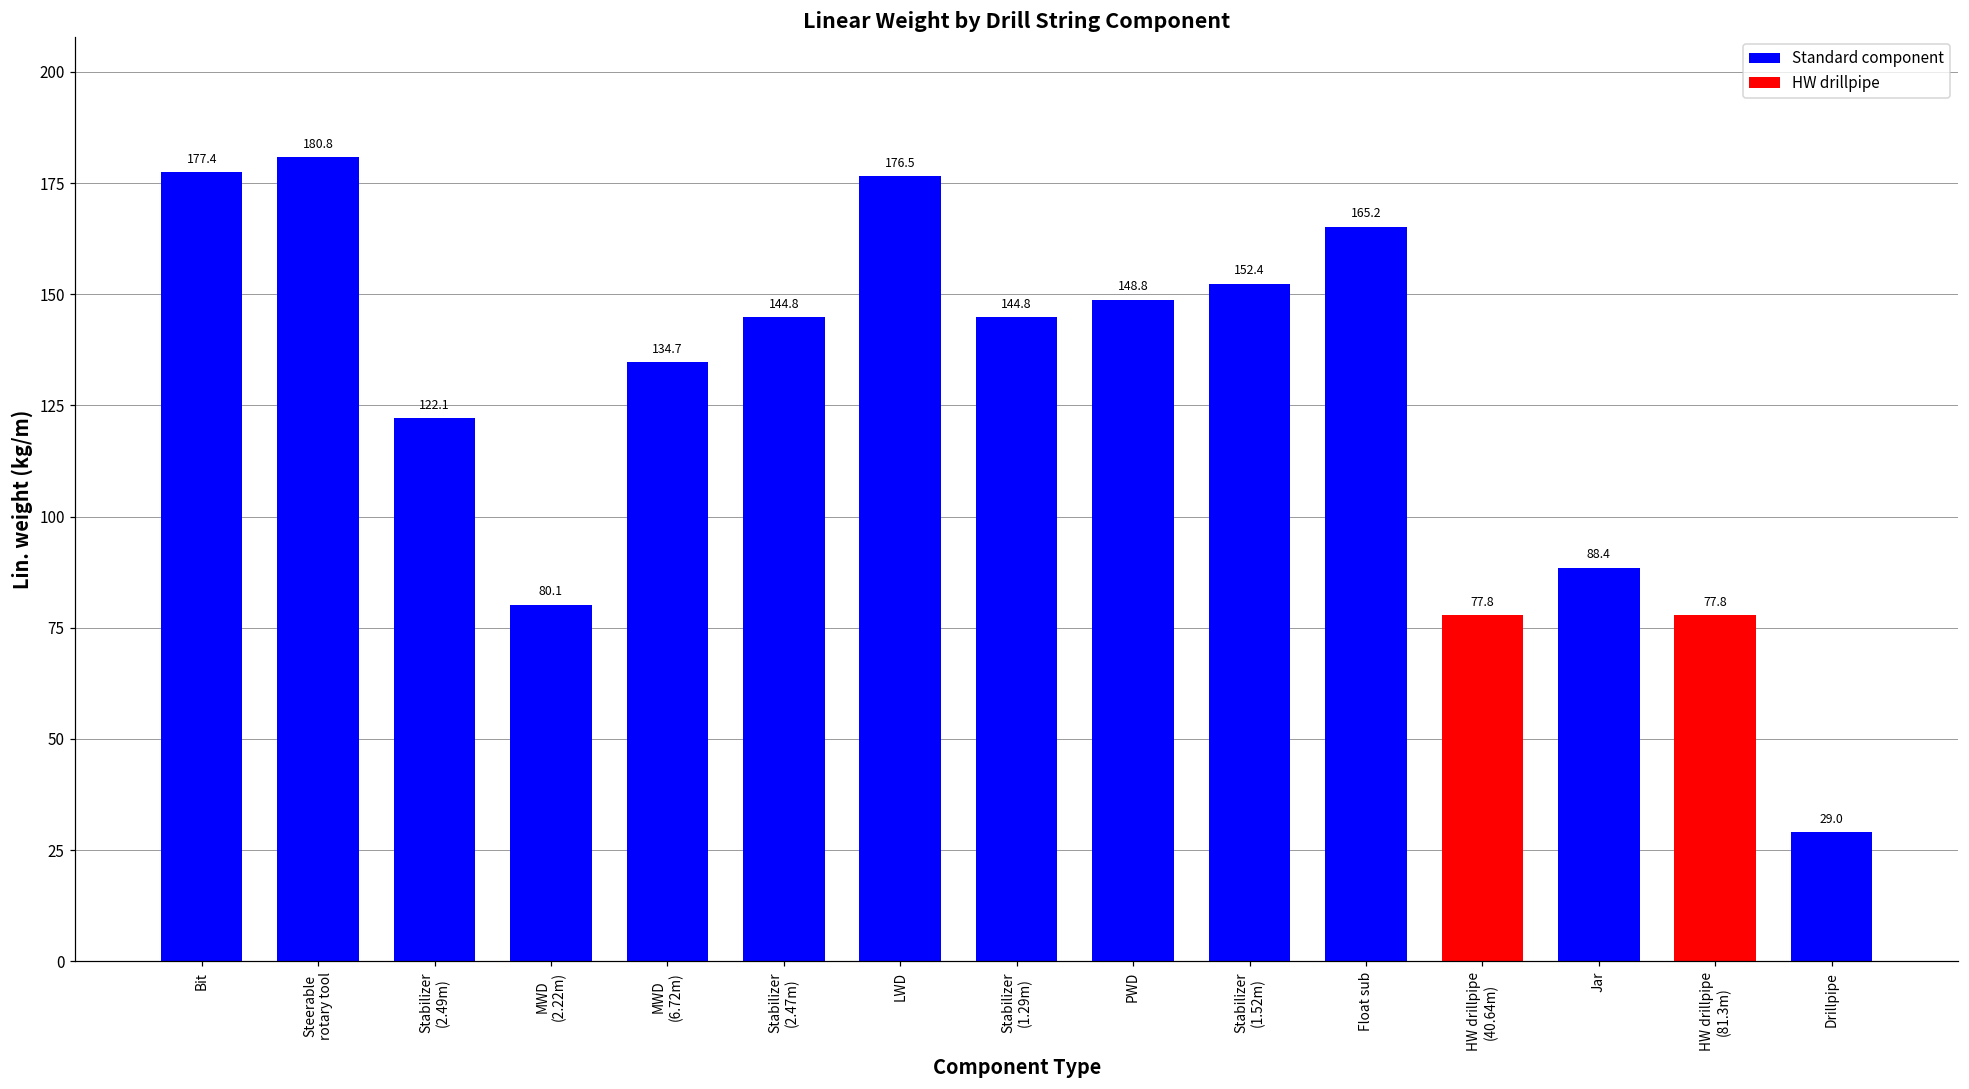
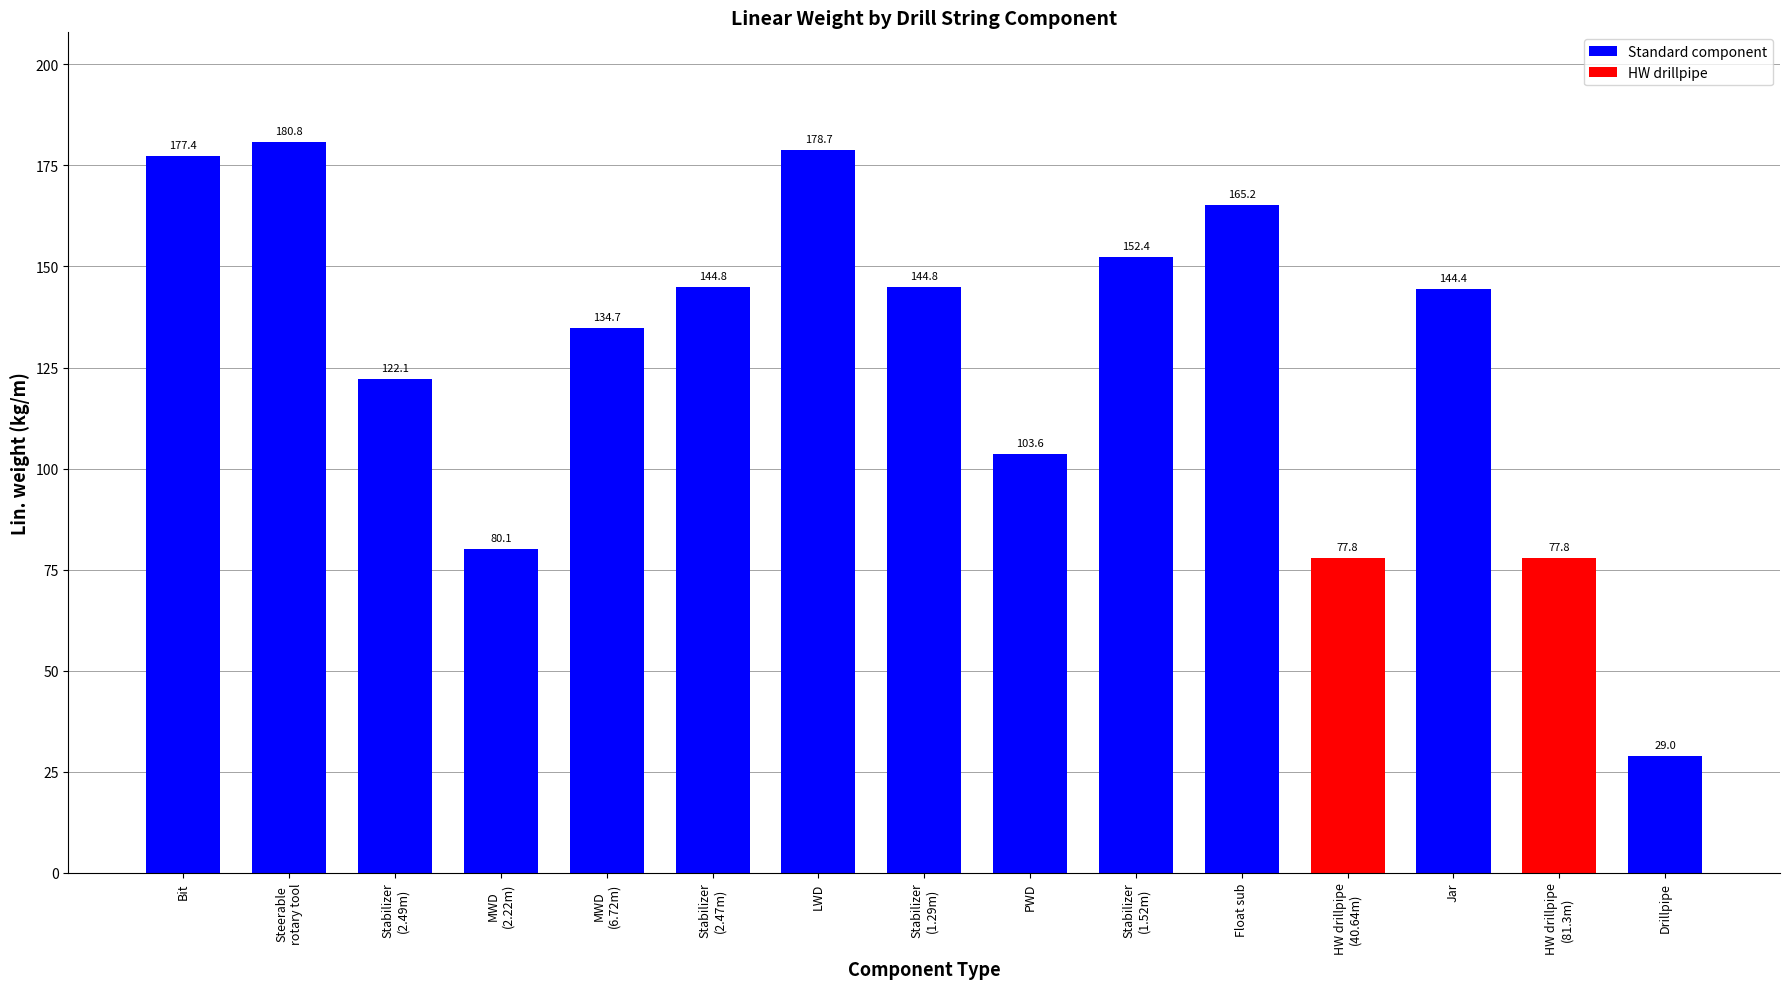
LWD: 176.5 -> 178.7
PWD: 148.8 -> 103.6
Jar: 88.4 -> 144.4
